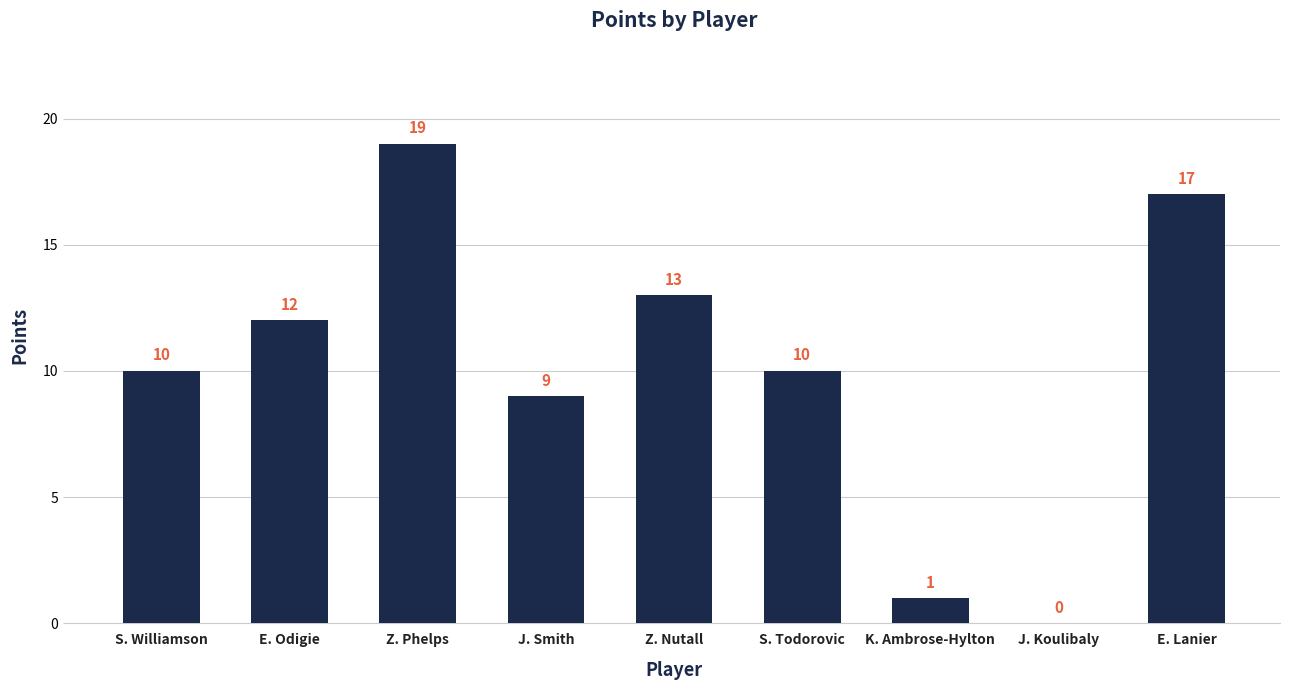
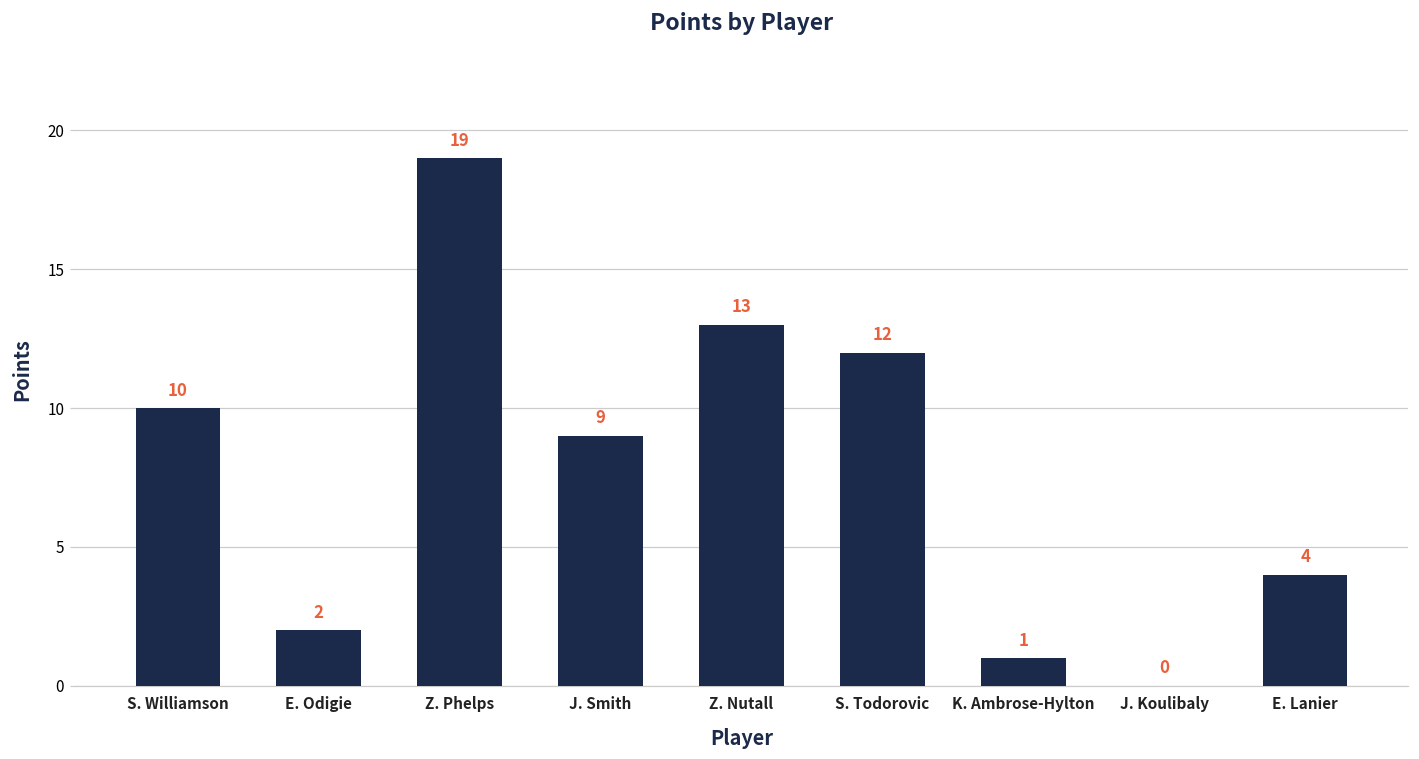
E. Odigie: 12 -> 2
S. Todorovic: 10 -> 12
E. Lanier: 17 -> 4
